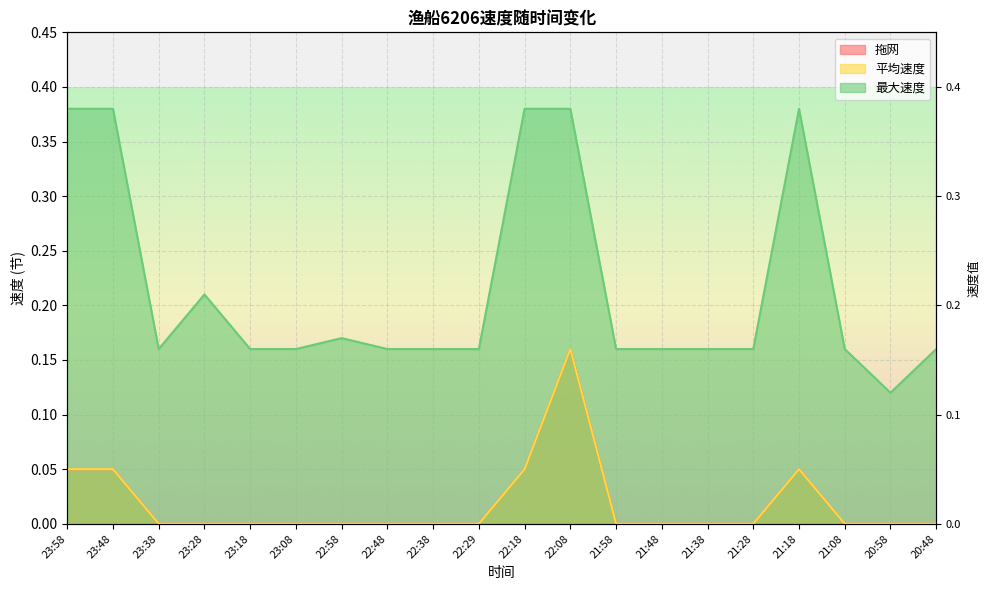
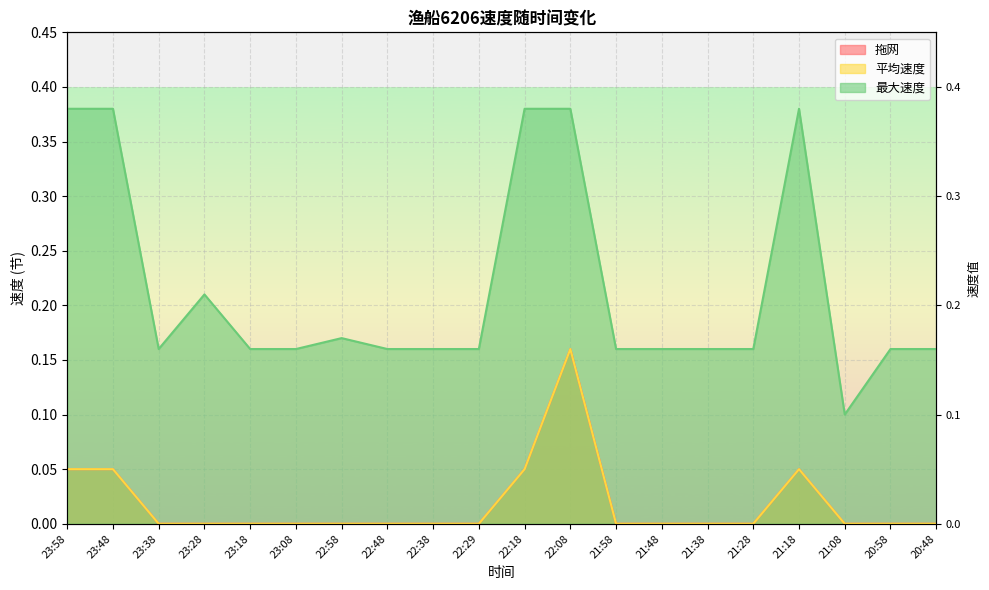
最大速度, 21:08: 0.16 -> 0.10
最大速度, 20:58: 0.12 -> 0.16
